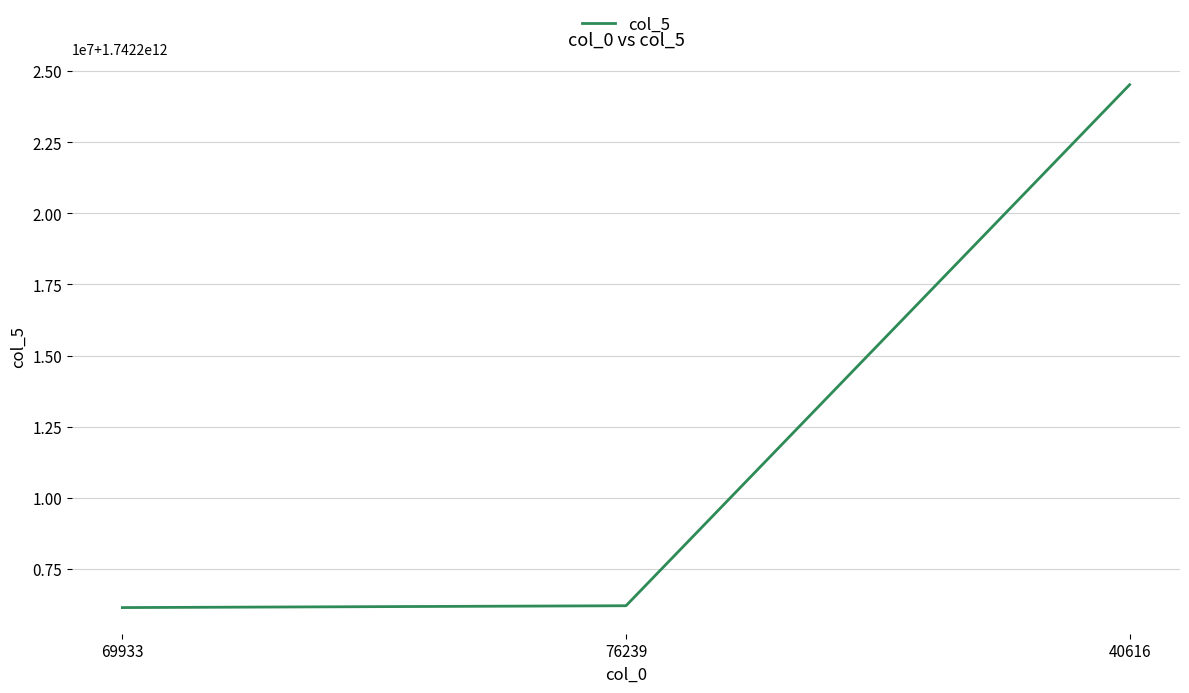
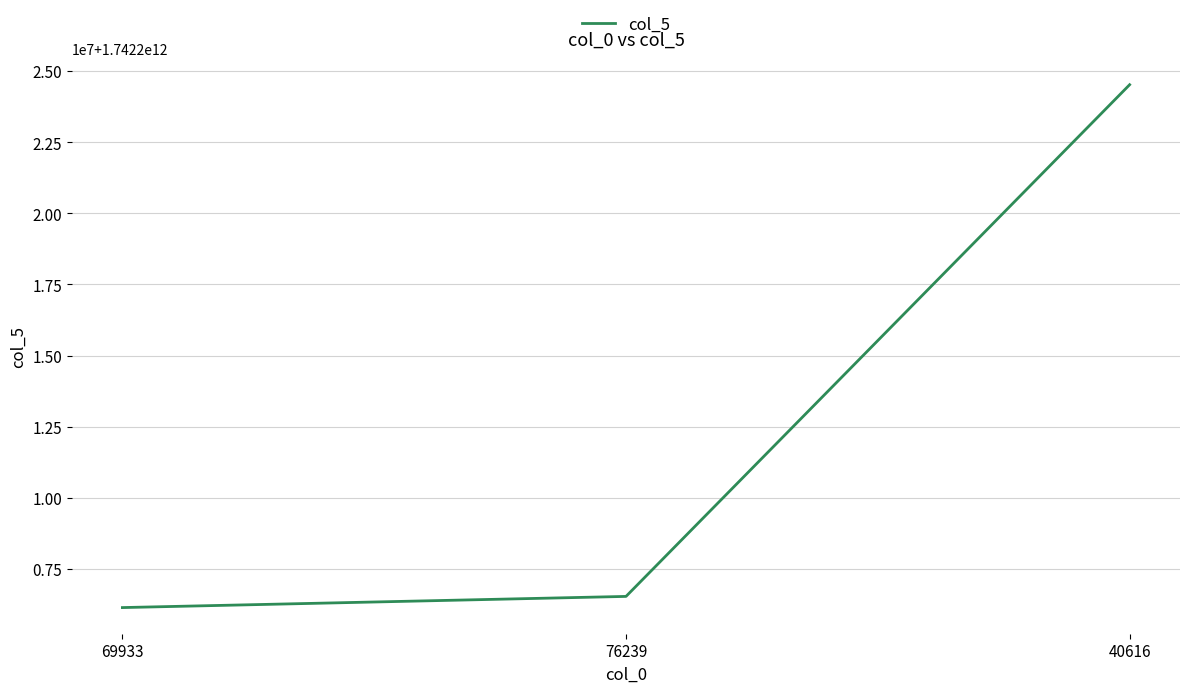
76239: 1742206200000 -> 1742206500000
